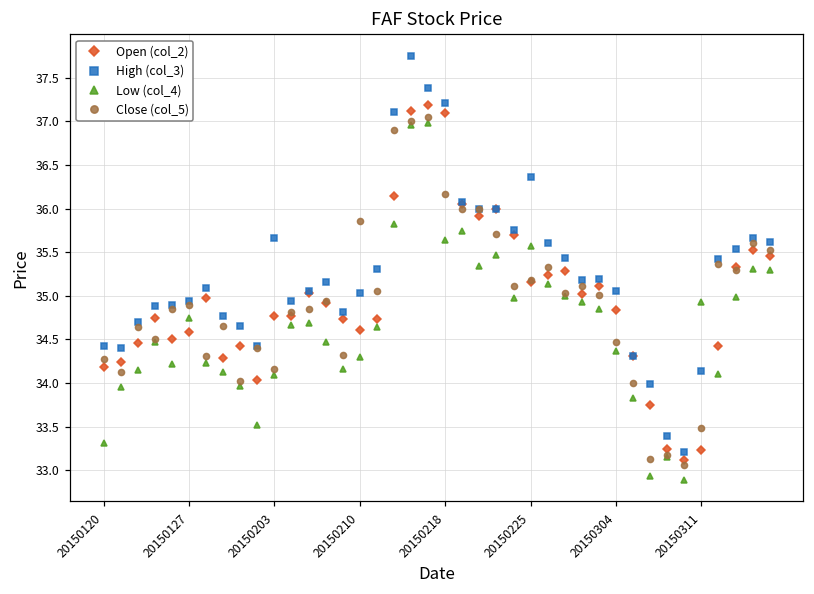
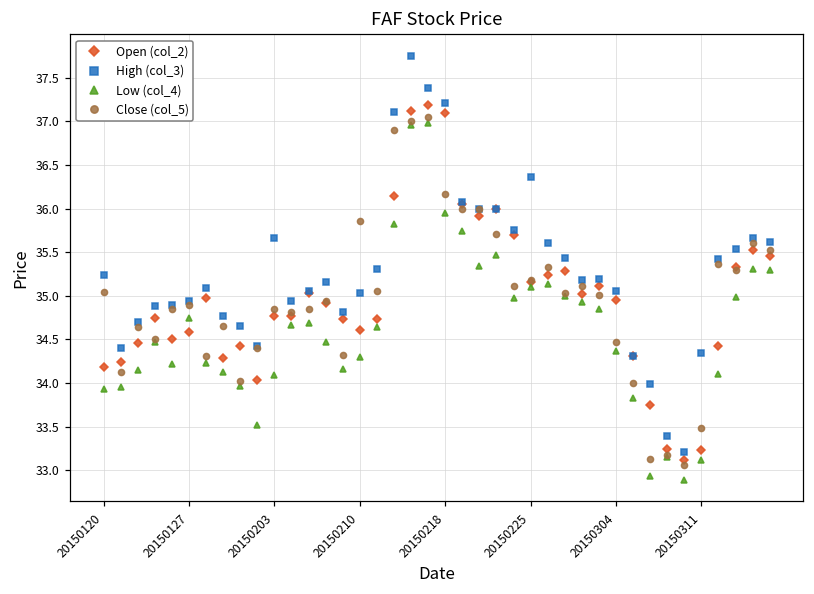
High (col_3), 20150120: 34.4 -> 35.2
Low (col_4), 20150120: 33.3 -> 33.9
Close (col_5), 20150120: 34.3 -> 35.0
Close (col_5), 20150203: 34.2 -> 34.9
Low (col_4), 20150218: 35.6 -> 36.0
Low (col_4), 20150225: 35.6 -> 35.1
Open (col_2), 20150304: 34.8 -> 35.0
High (col_3), 20150311: 34.1 -> 34.4
Low (col_4), 20150311: 34.9 -> 33.1
